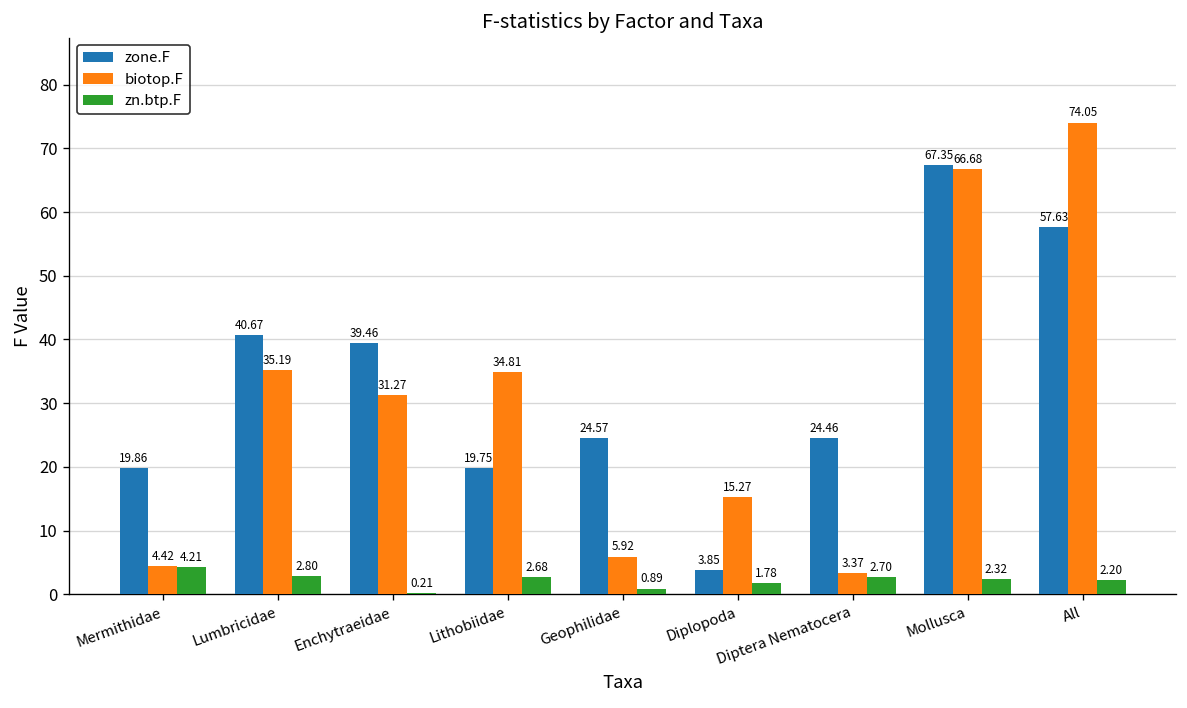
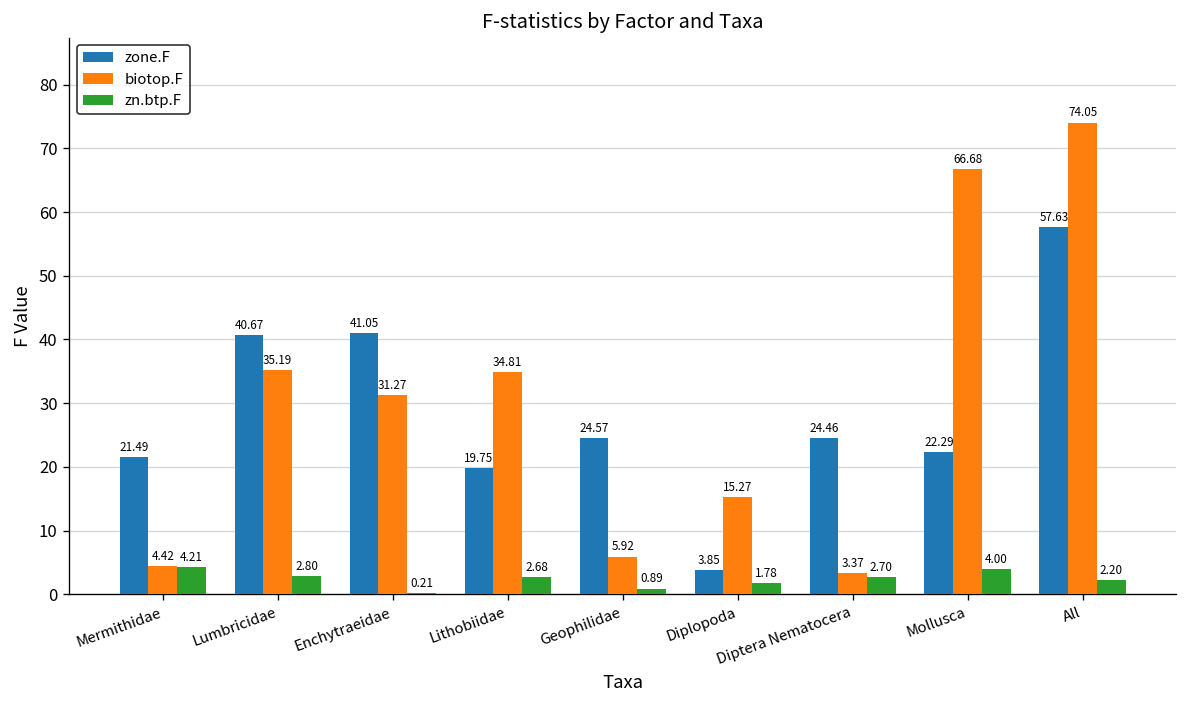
zone.F, Mermithidae: 19.86 -> 21.49
zone.F, Enchytraeidae: 39.46 -> 41.05
zone.F, Mollusca: 67.35 -> 22.29
zn.btp.F, Mollusca: 2.32 -> 4.00
